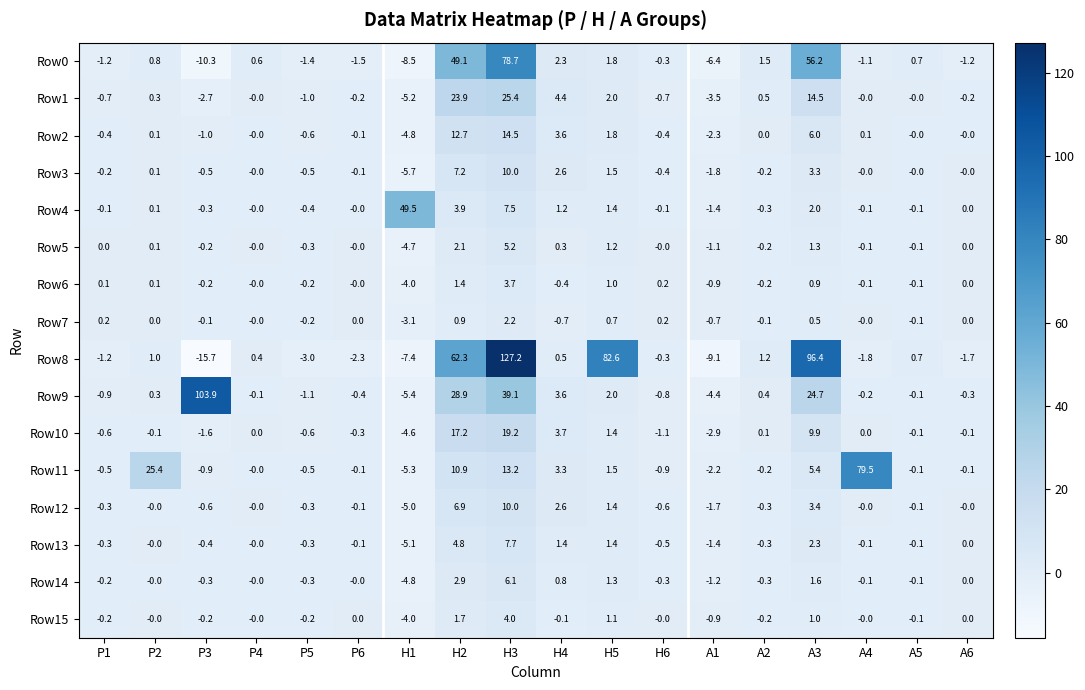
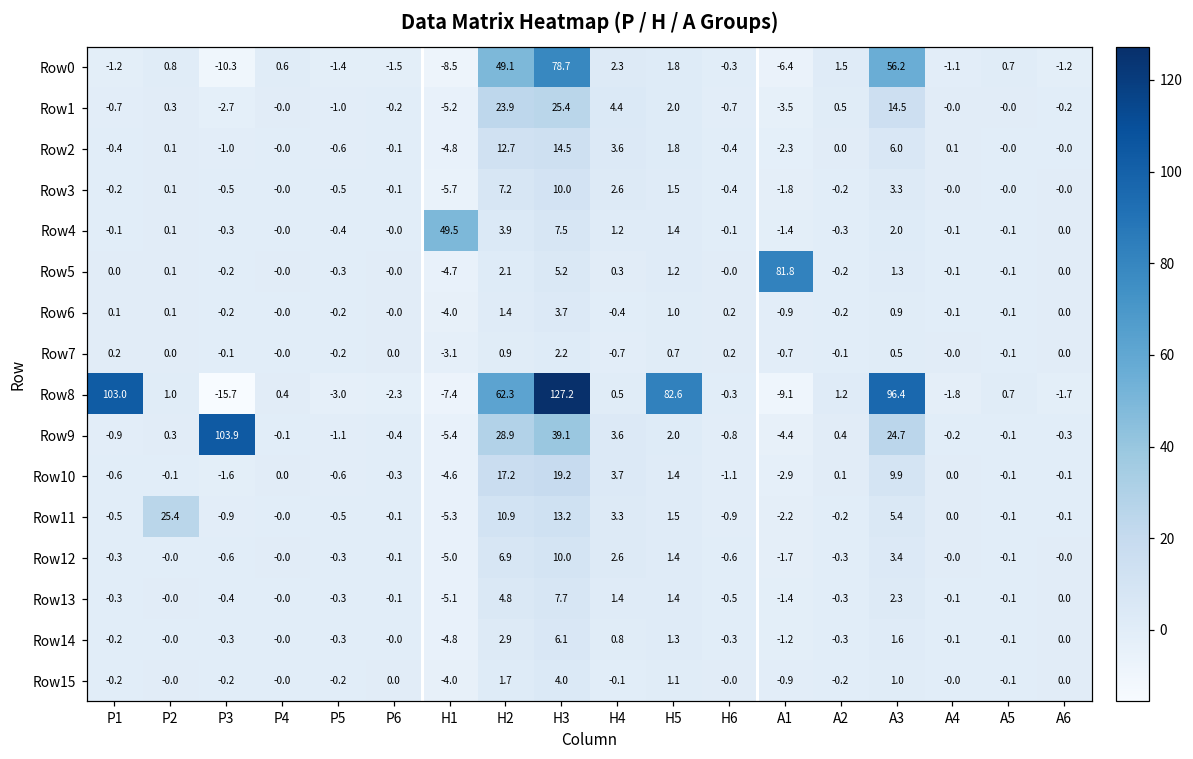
Row5, A1: -1.1 -> 81.8
Row8, P1: -1.2 -> 103.0
Row11, A4: 79.5 -> 0.0
